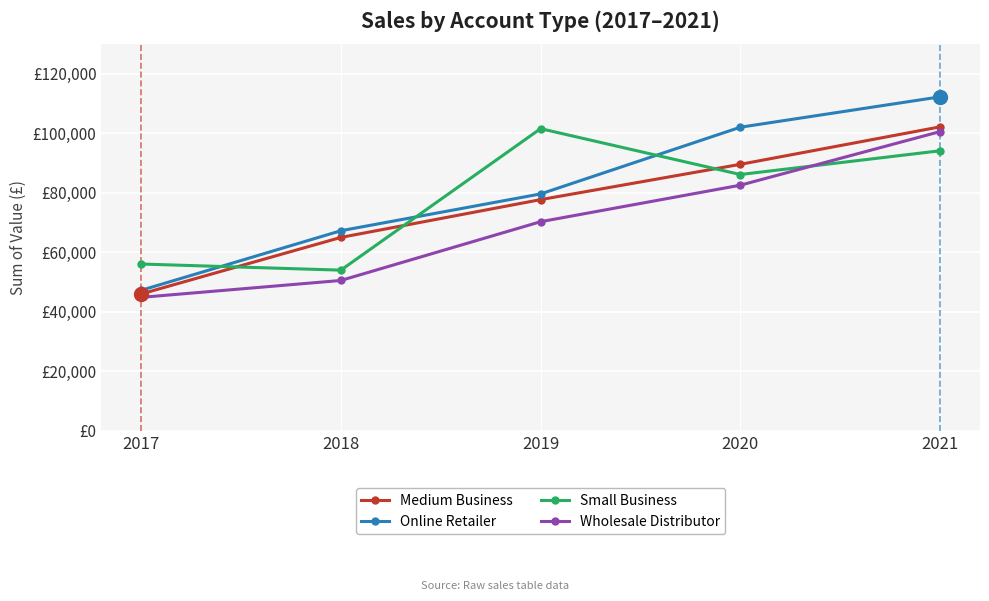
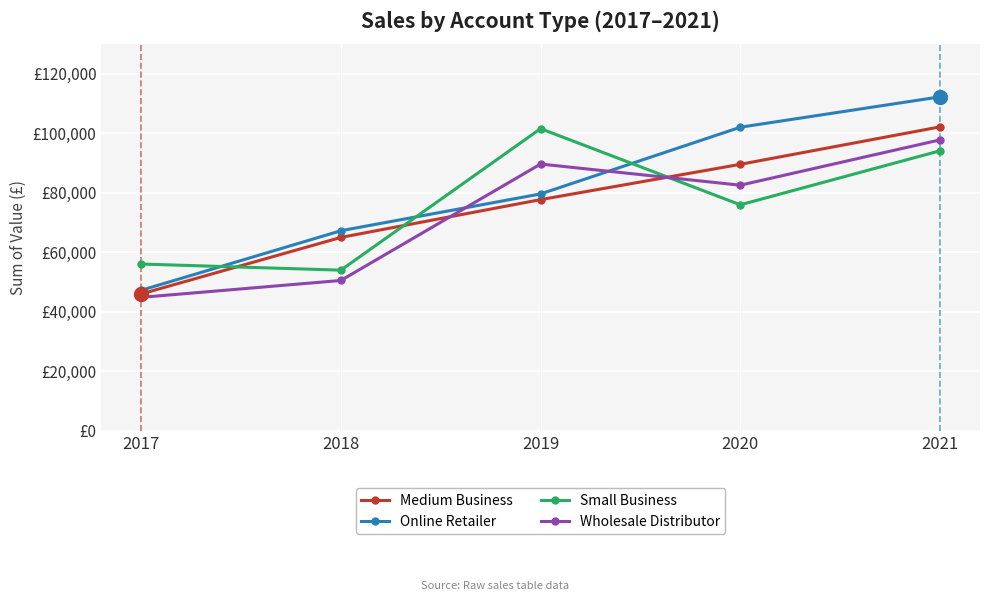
Wholesale Distributor, 2019: £70,000 -> £90,000
Small Business, 2020: £86,000 -> £76,000
Wholesale Distributor, 2021: £101,000 -> £98,000
